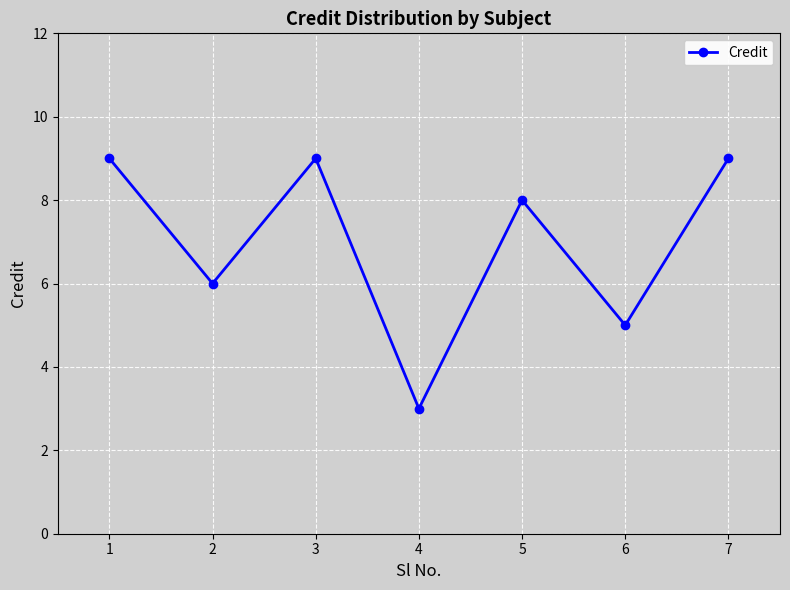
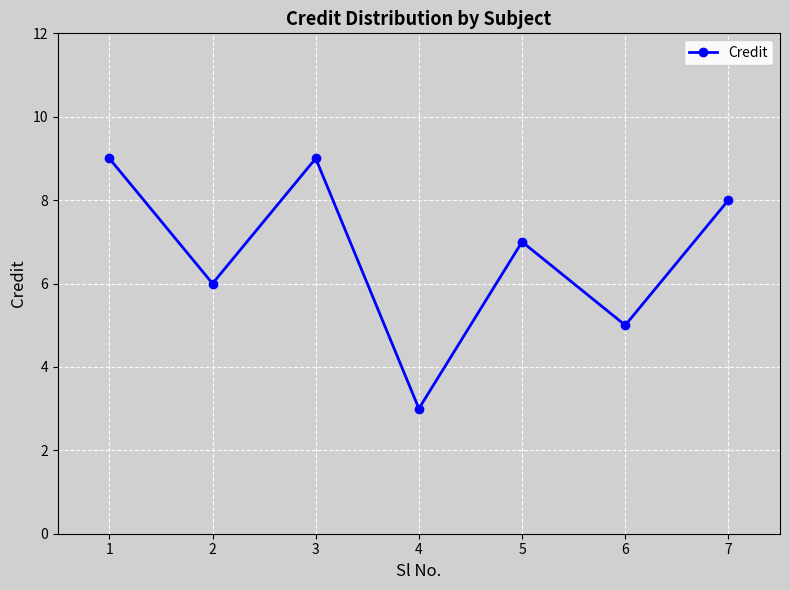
5: 8 -> 7
7: 9 -> 8
